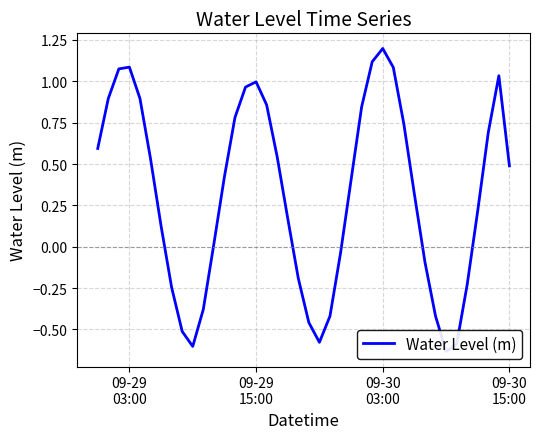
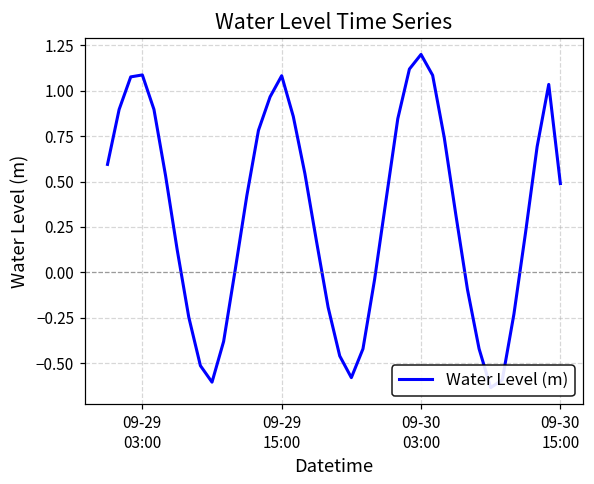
09-29 15:00: 1.00 -> 1.08
